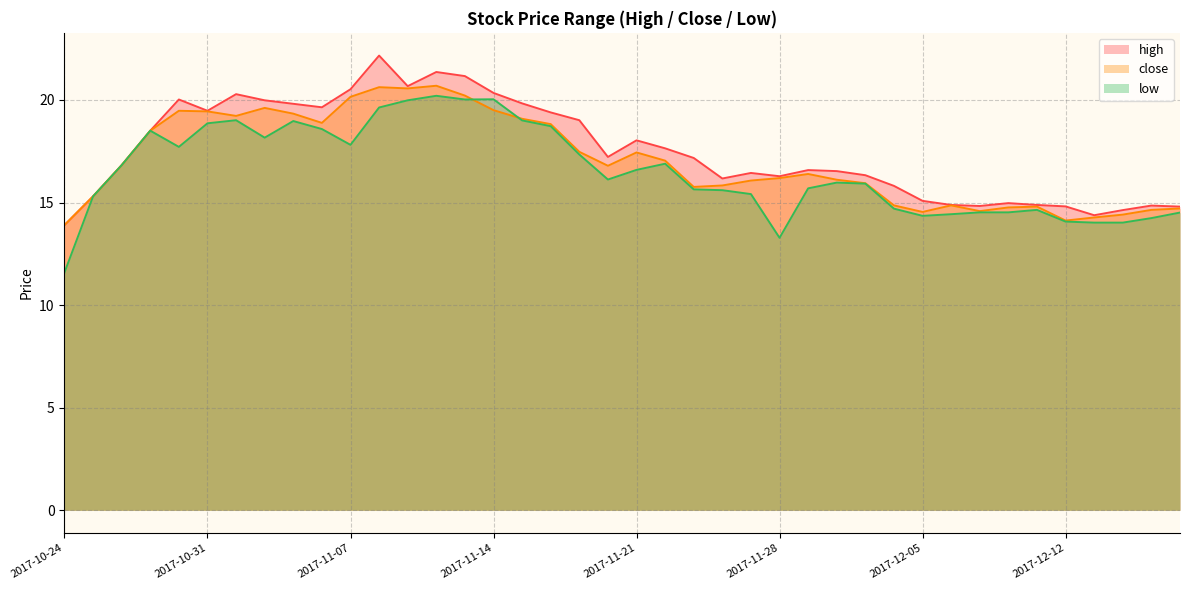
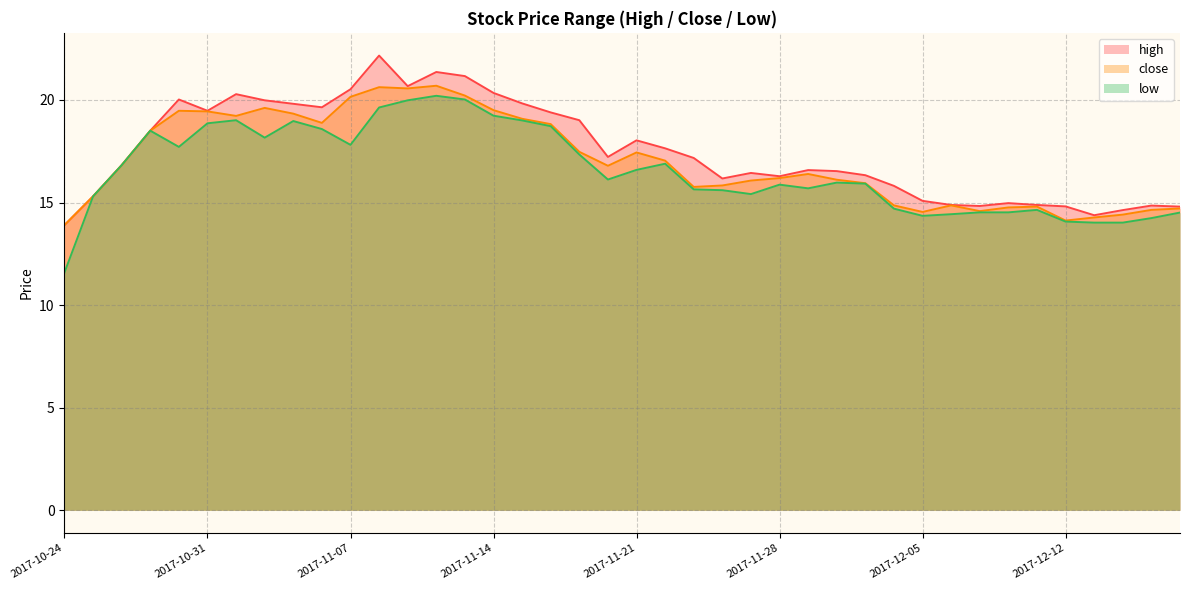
low, 2017-11-14: 20.0 -> 19.2
low, 2017-11-28: 13.3 -> 15.9
